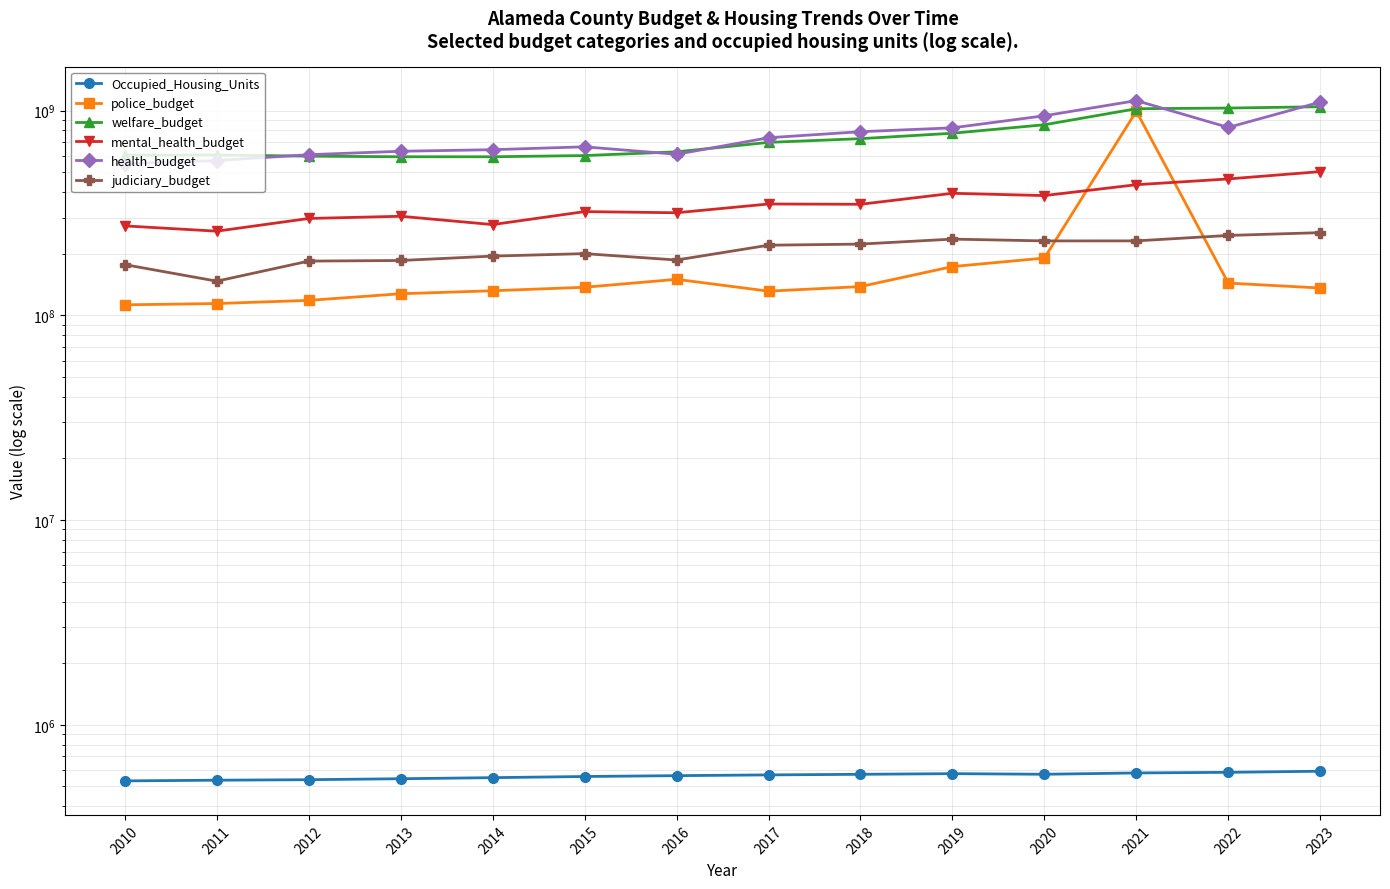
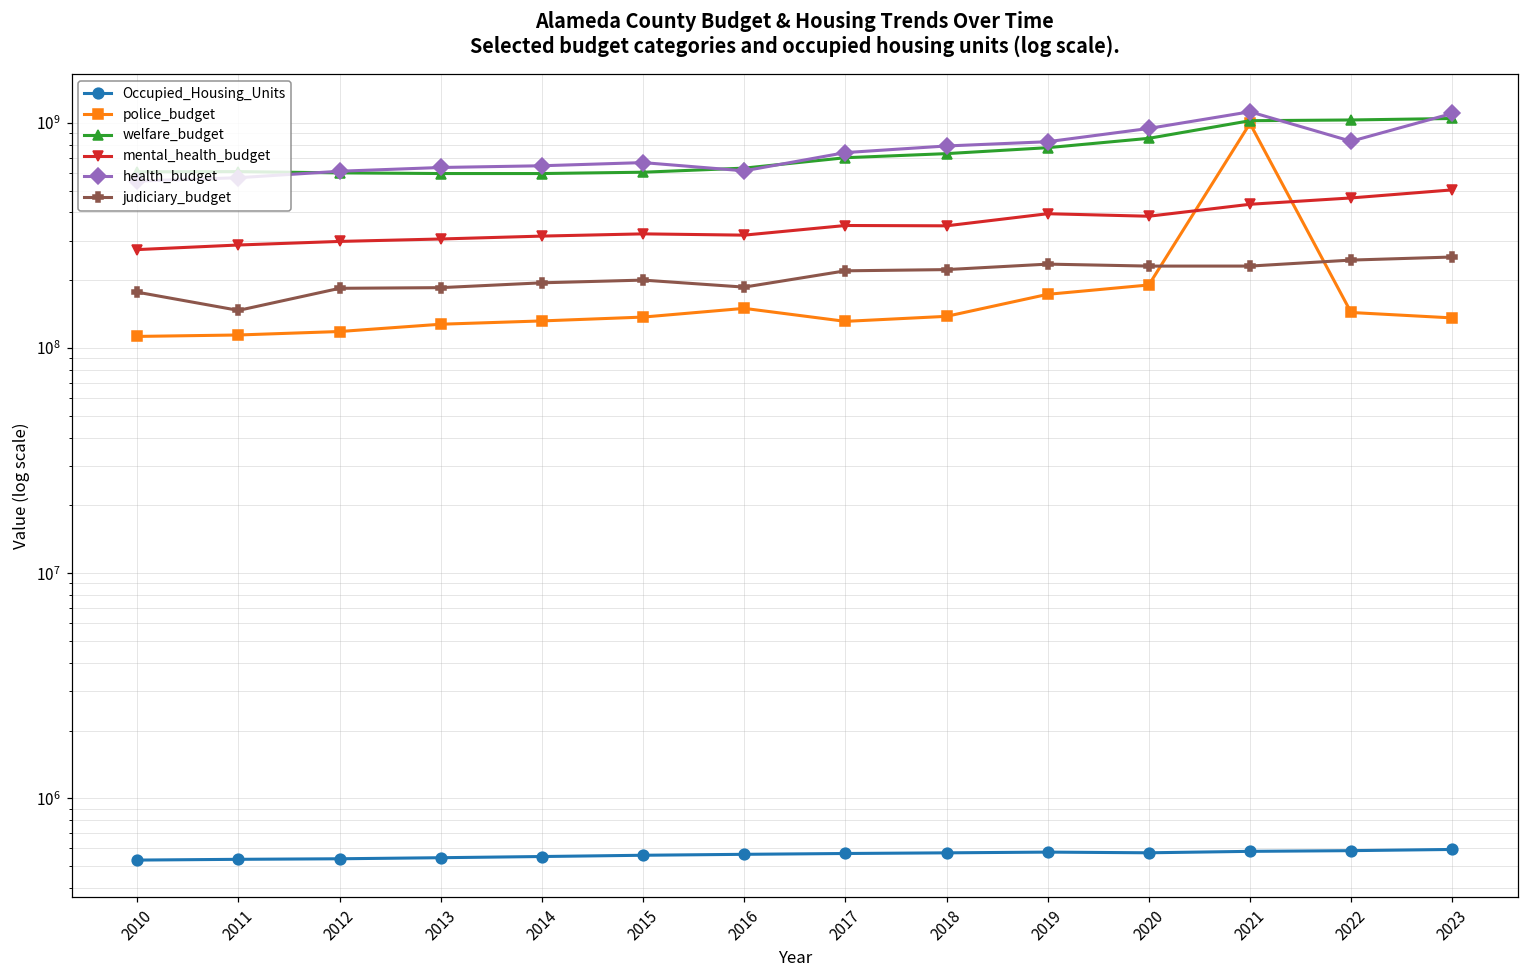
mental_health_budget, 2011: 260000000 -> 290000000
mental_health_budget, 2014: 280000000 -> 310000000
